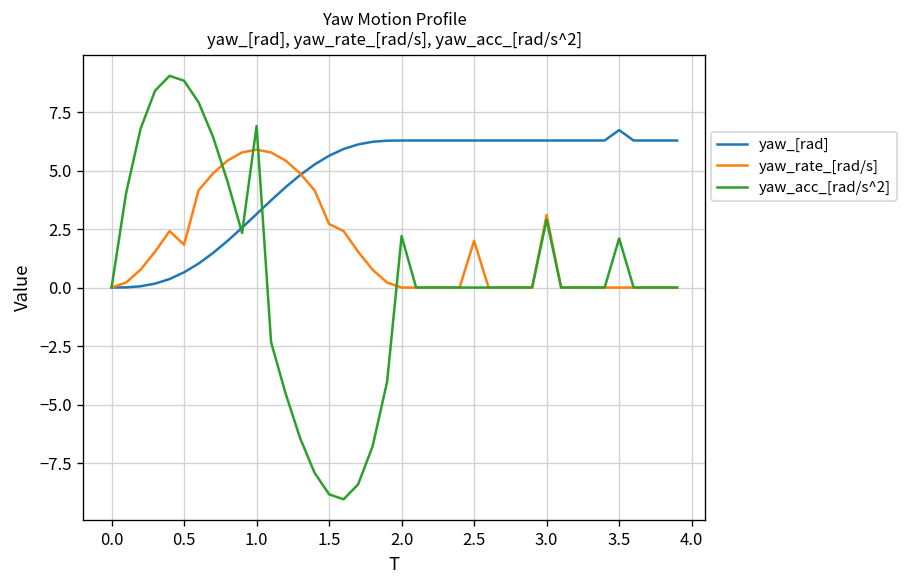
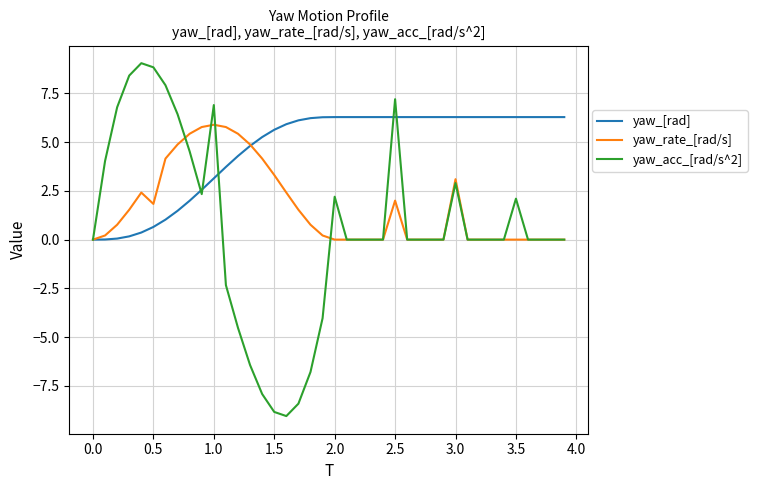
yaw_rate_[rad/s], 1.5: 2.7 -> 3.3
yaw_acc_[rad/s^2], 2.5: 0.0 -> 7.2
yaw_[rad], 3.5: 6.7 -> 6.3
